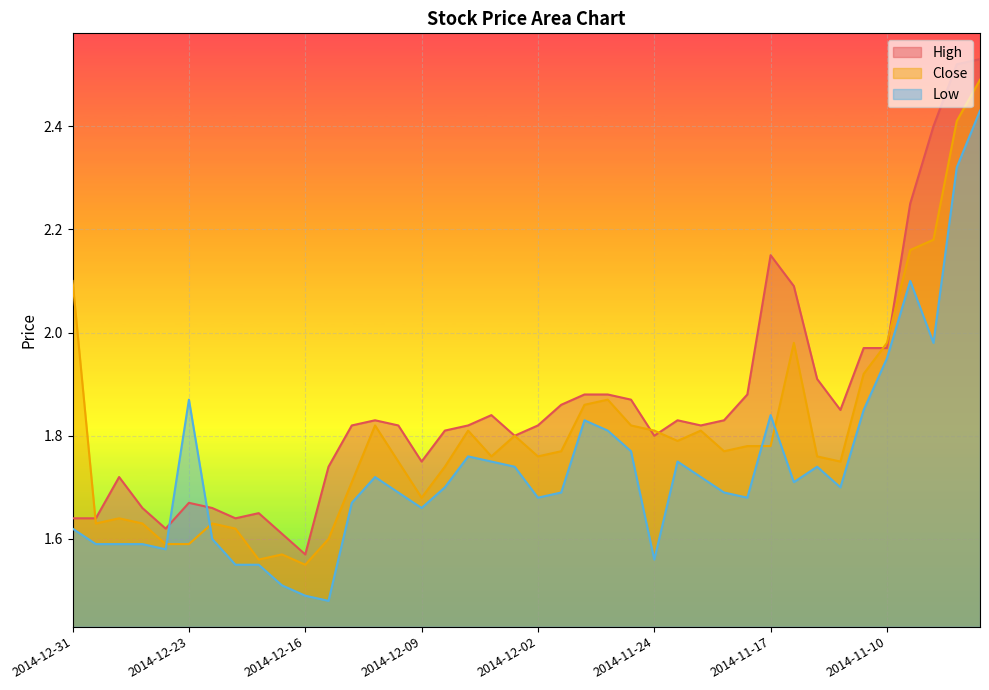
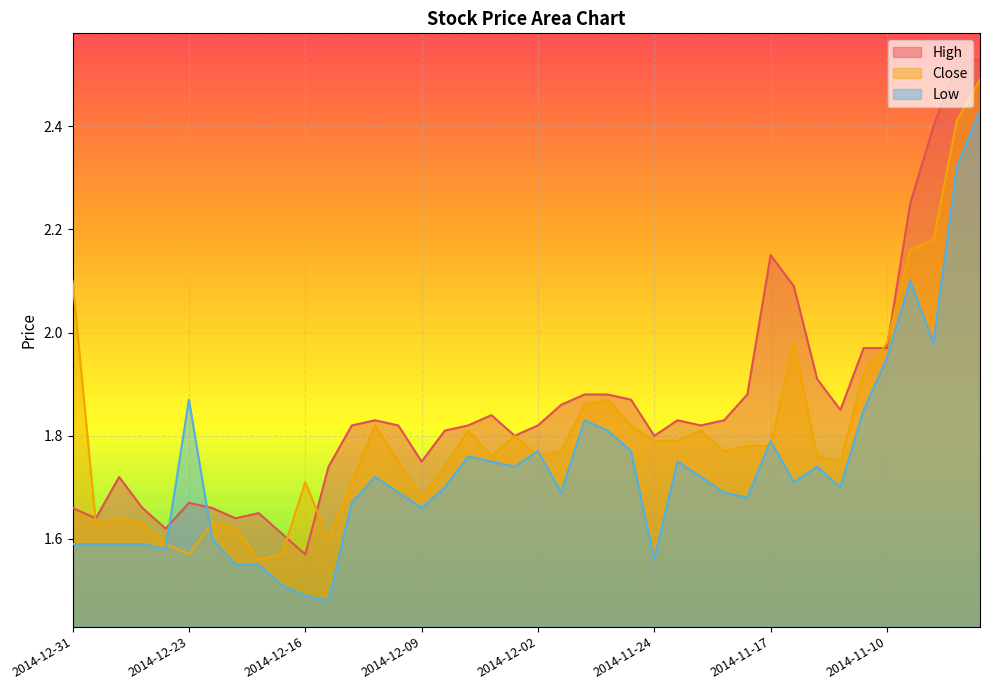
High, 2014-12-31: 1.64 -> 1.66
Low, 2014-12-31: 1.62 -> 1.59
Close, 2014-12-23: 1.59 -> 1.57
Close, 2014-12-16: 1.55 -> 1.71
Low, 2014-12-02: 1.68 -> 1.77
Close, 2014-11-24: 1.81 -> 1.79
Low, 2014-11-17: 1.84 -> 1.79
